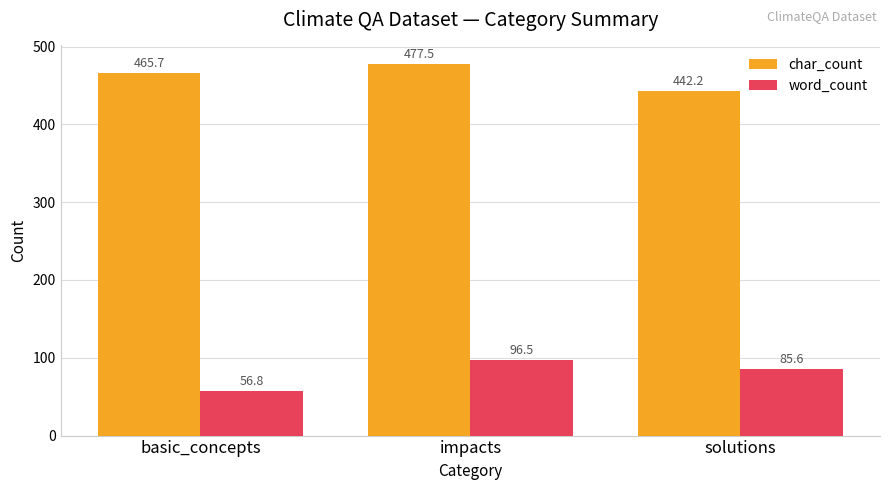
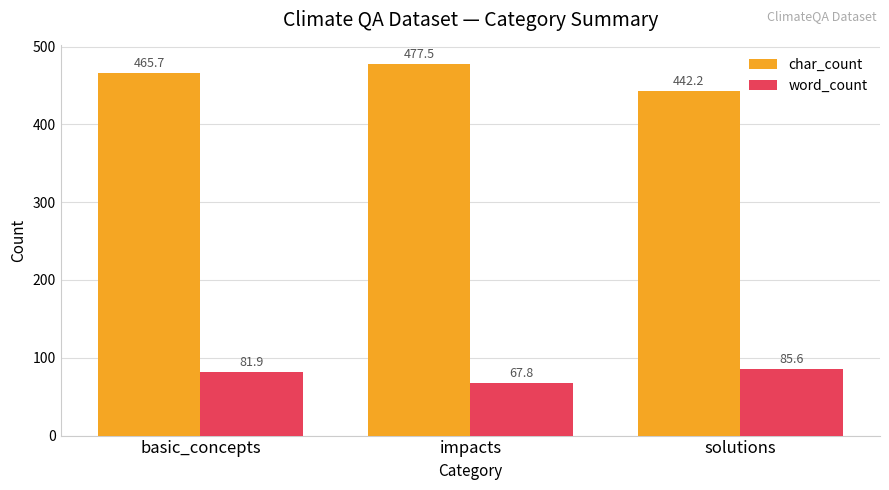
word_count, basic_concepts: 56.8 -> 81.9
word_count, impacts: 96.5 -> 67.8
